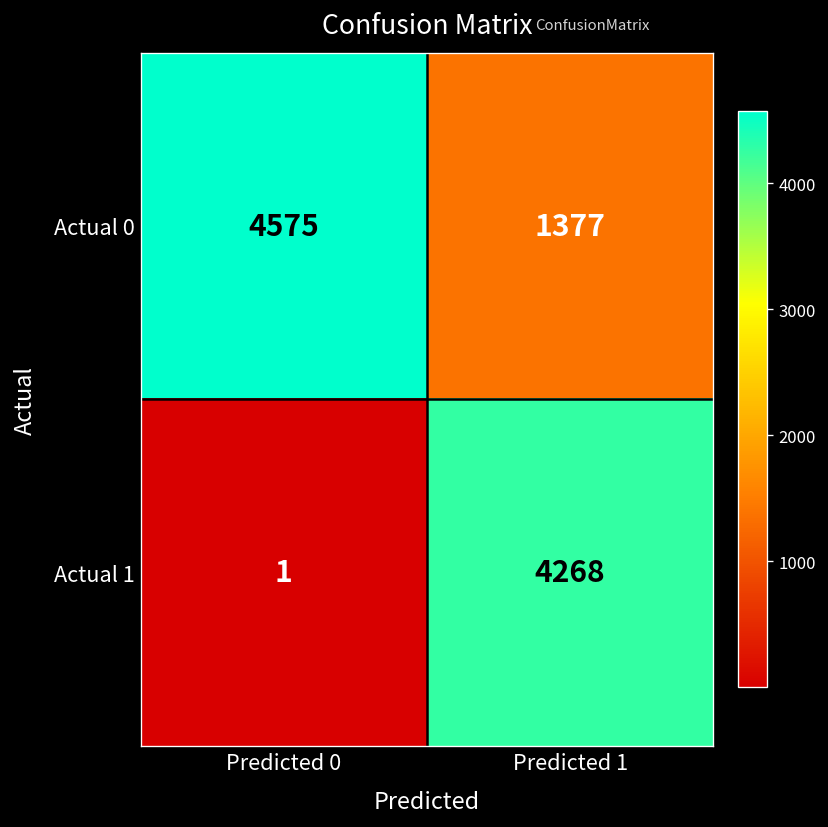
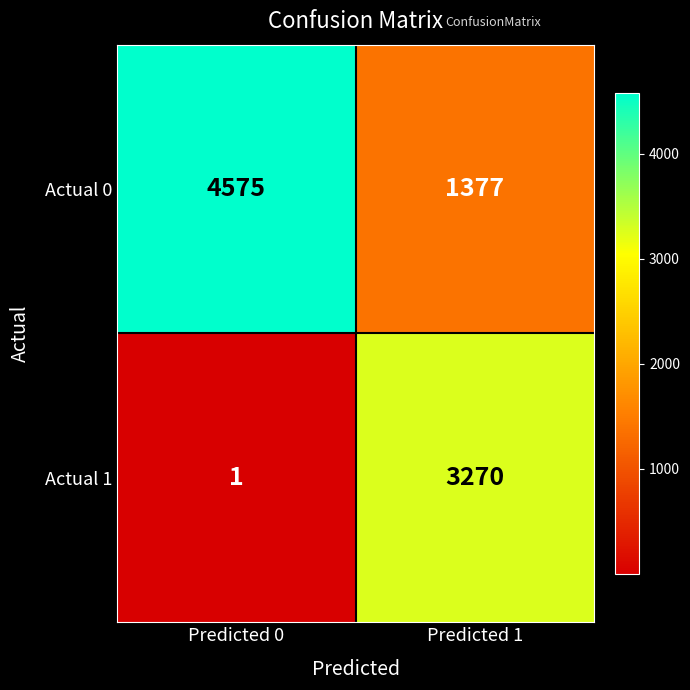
Actual 1, Predicted 1: 4268 -> 3270
